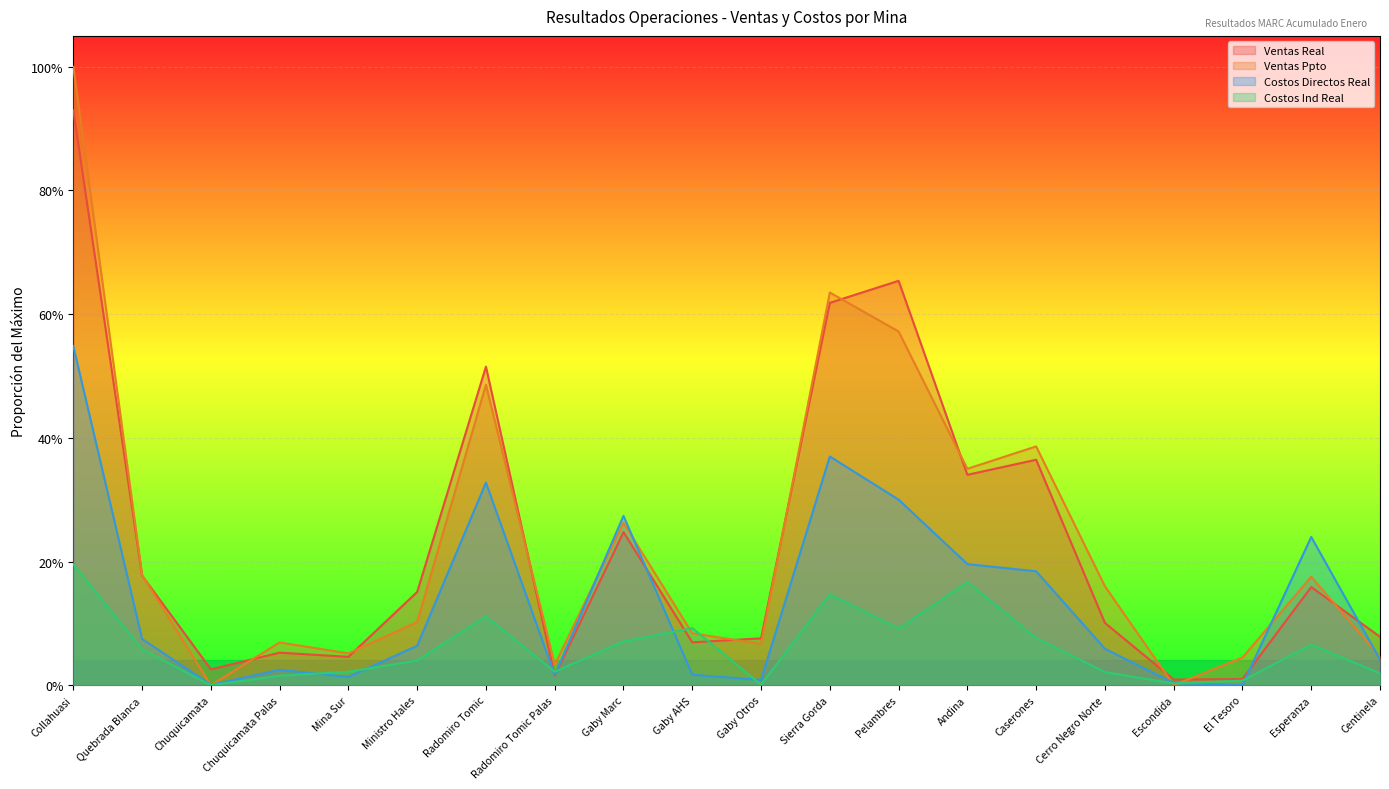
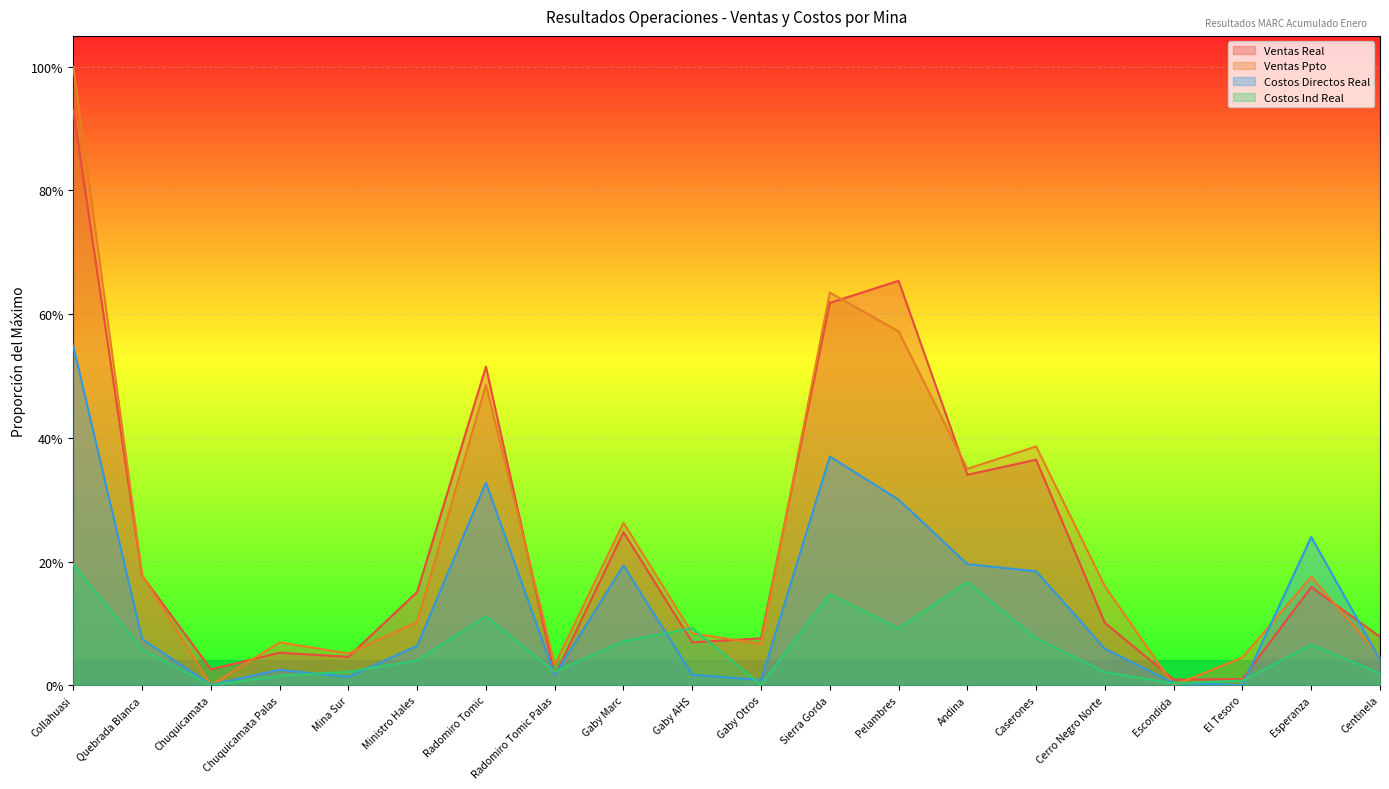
Costos Directos Real, Gaby Marc: 27% -> 19%
